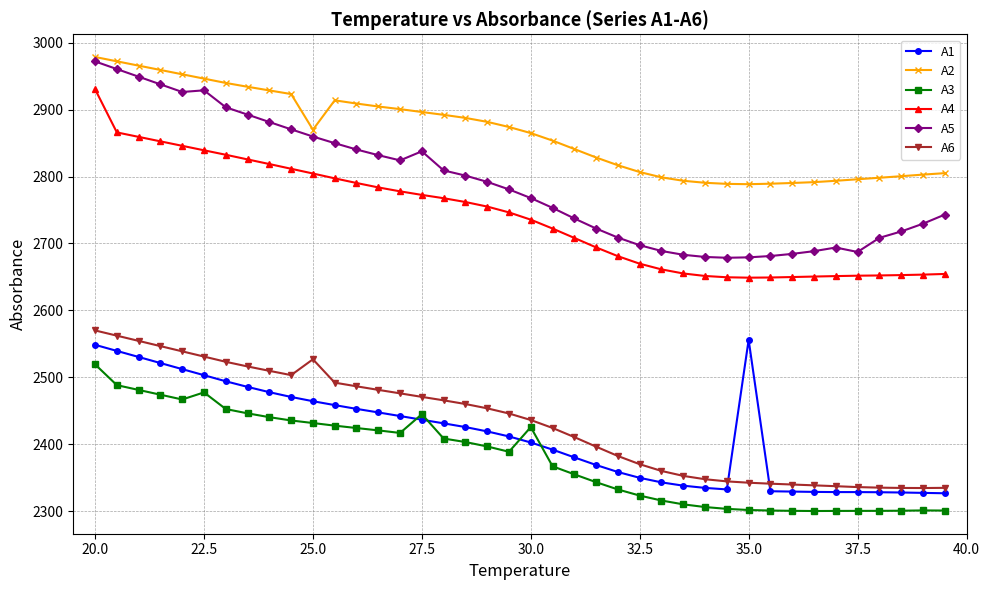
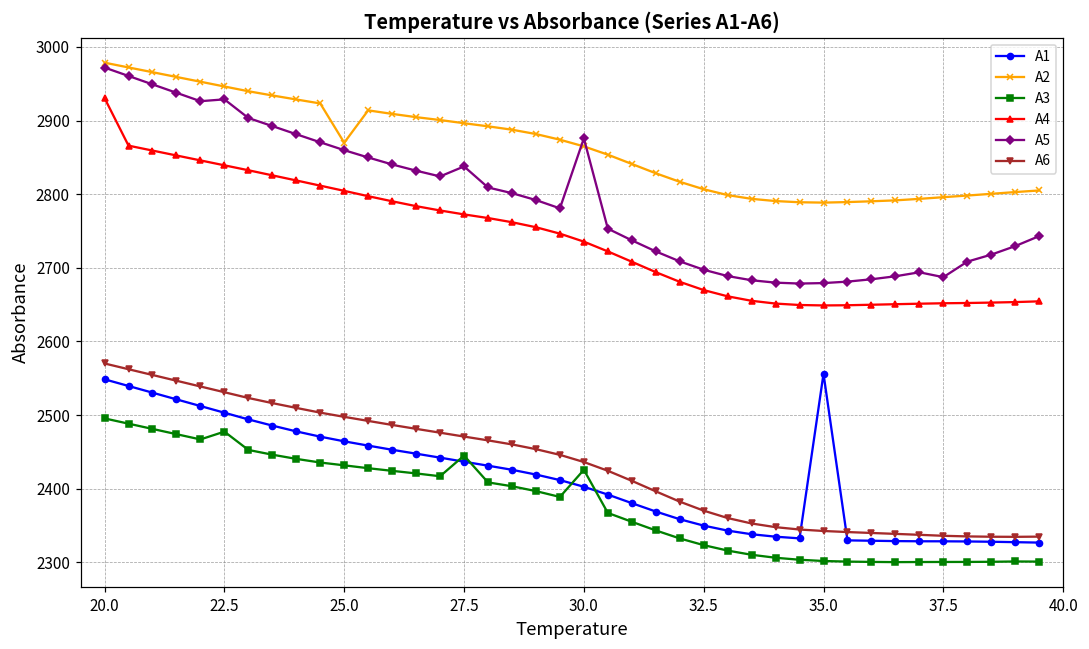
A3, 20.0: 2520 -> 2500
A6, 25.0: 2530 -> 2500
A5, 30.0: 2770 -> 2880
